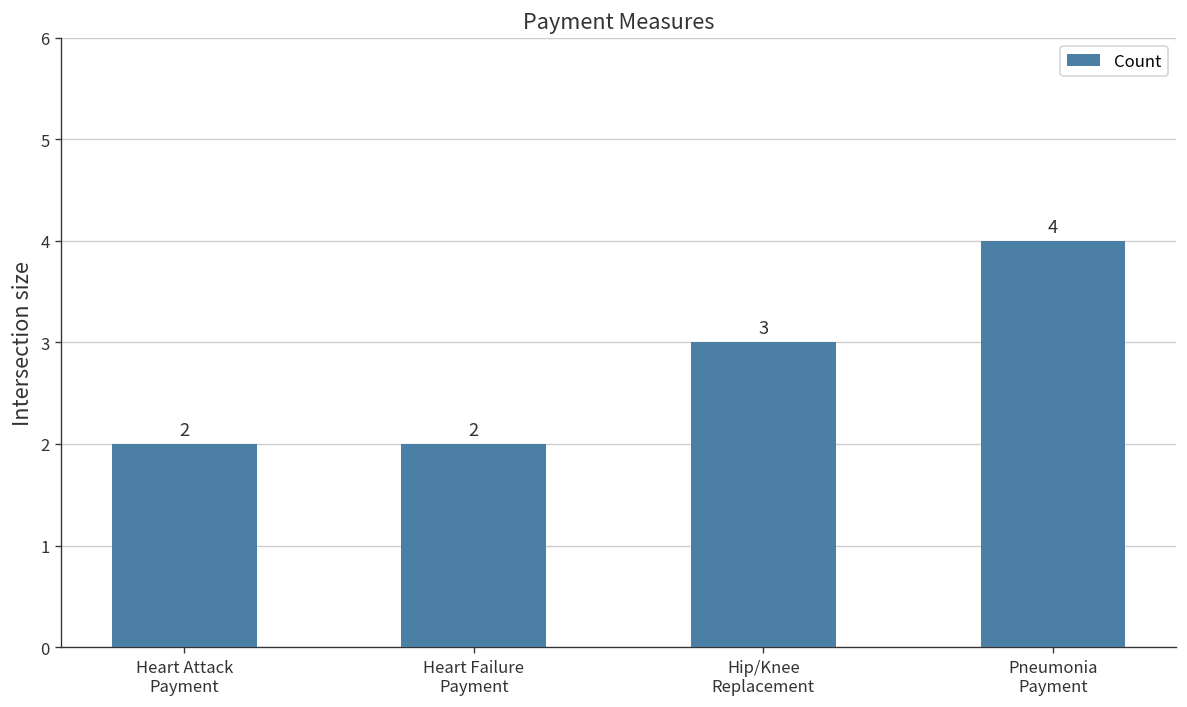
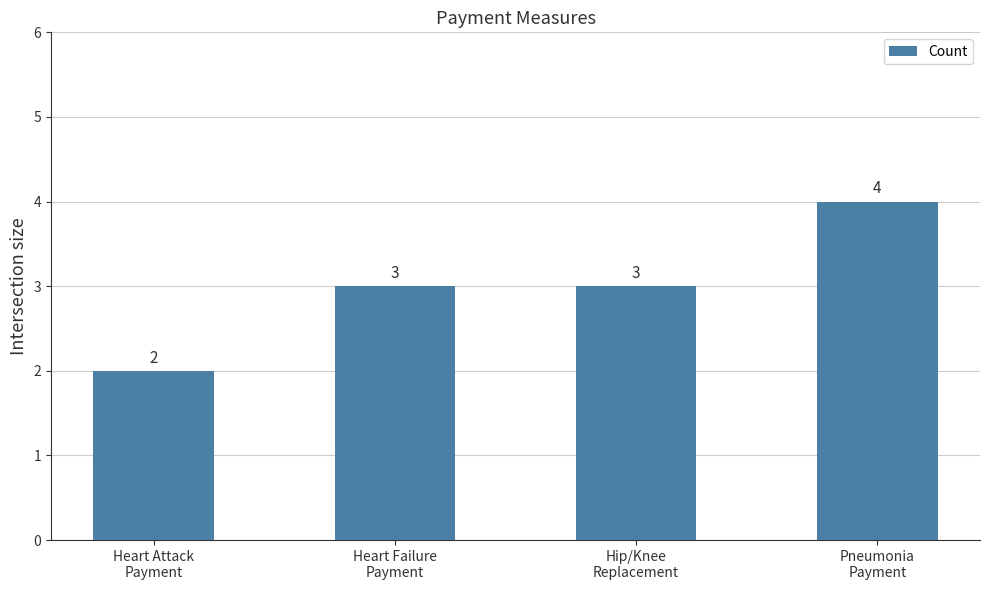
Heart Failure Payment: 2 -> 3
